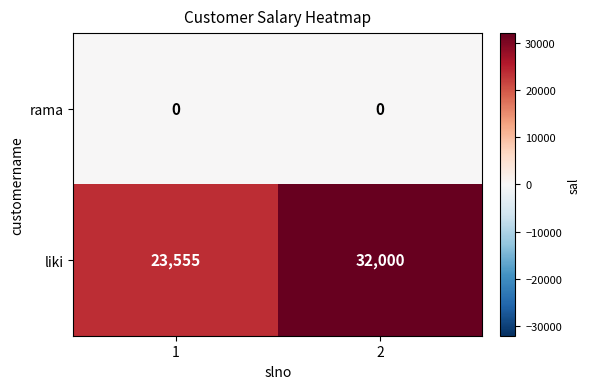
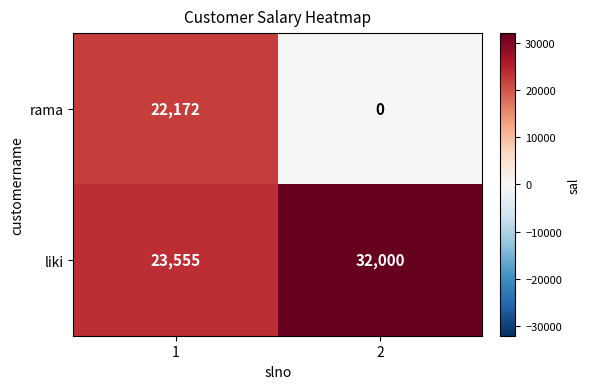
rama, 1: 0 -> 22,172
